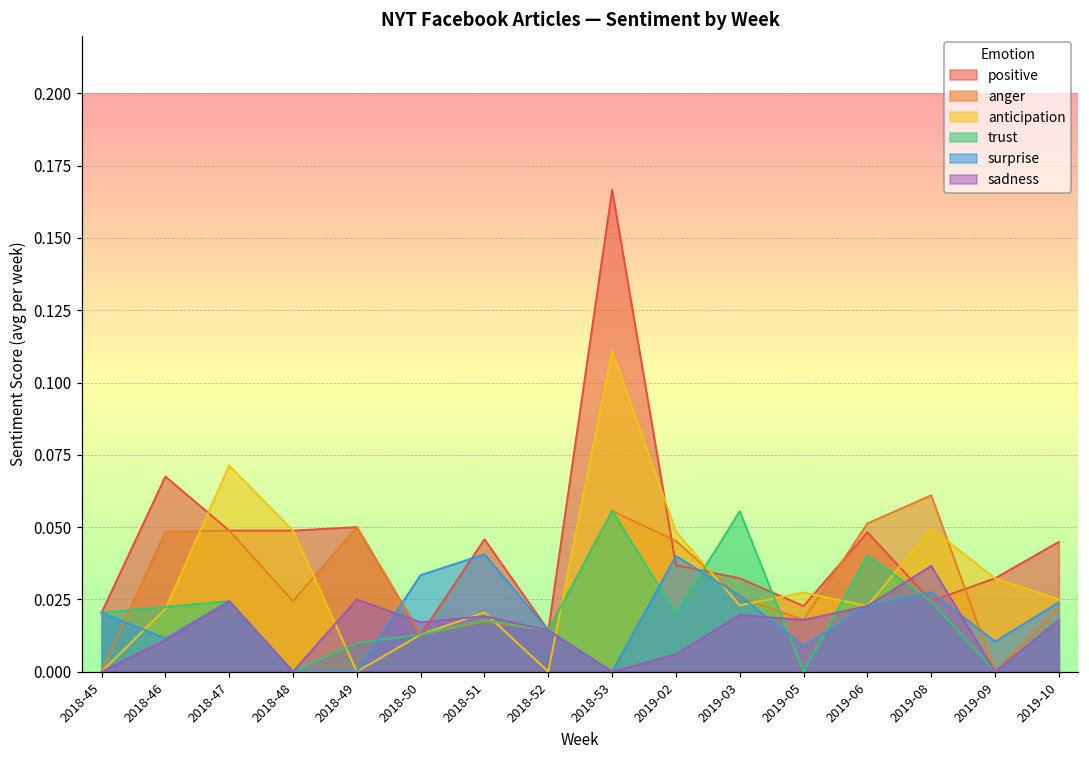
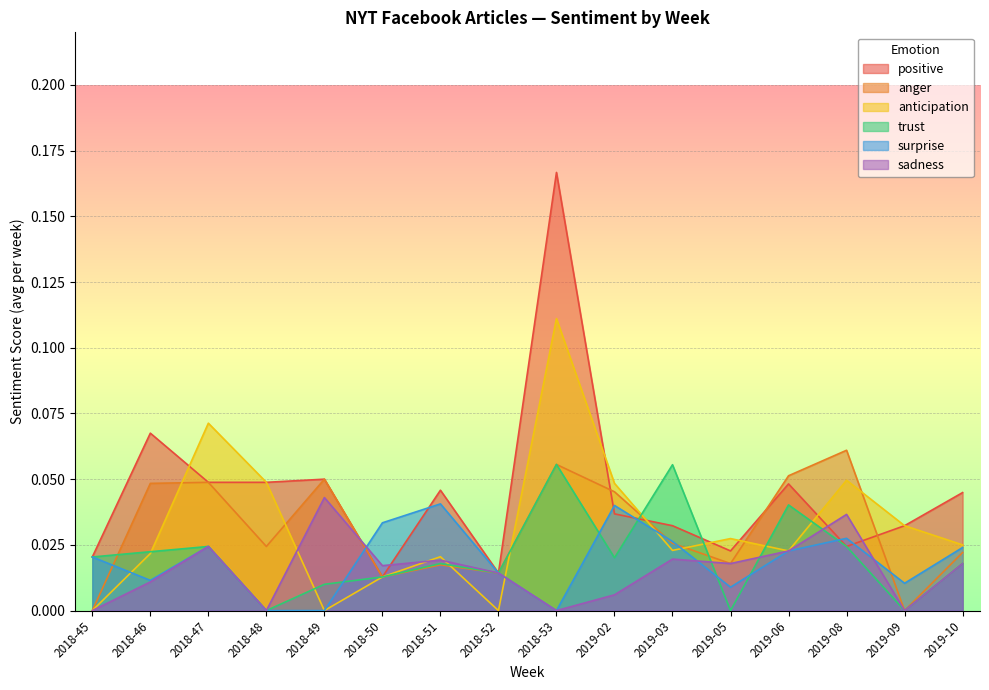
sadness, 2018-49: 0.025 -> 0.043
